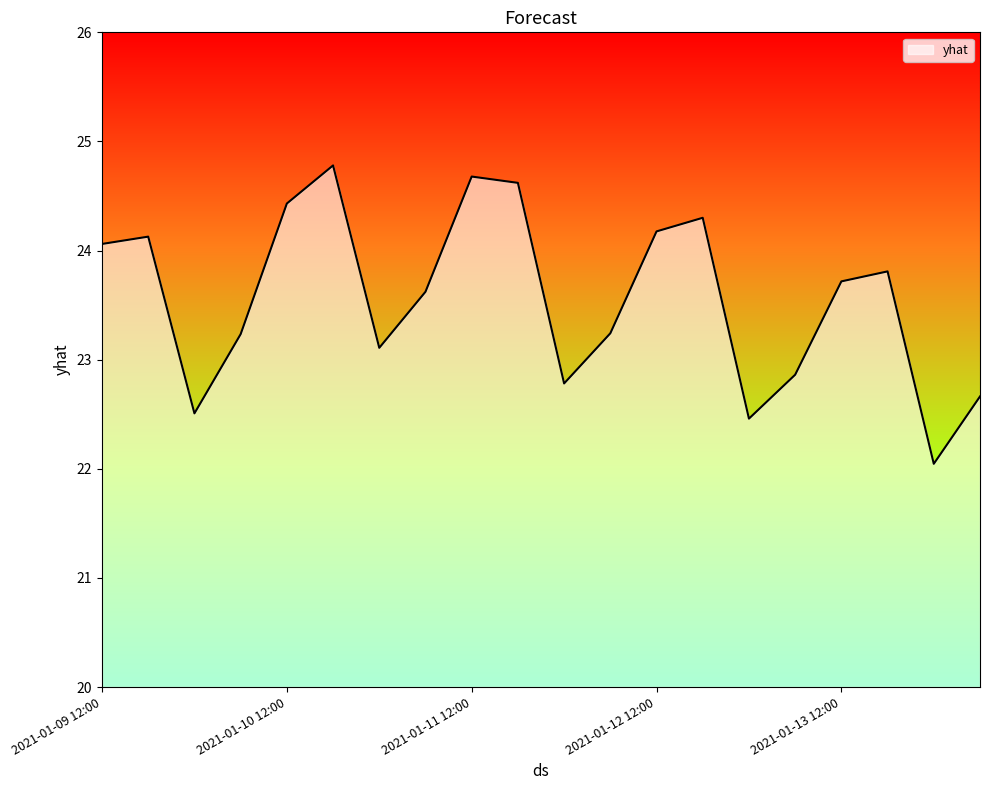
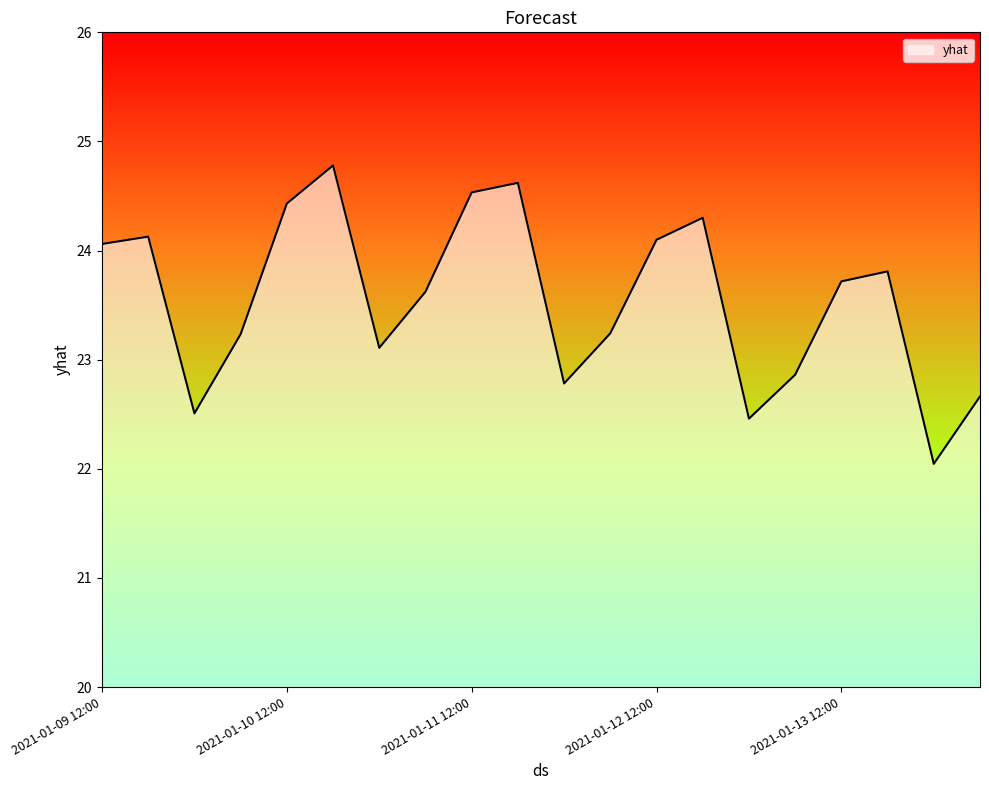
2021-01-11 12:00: 24.68 -> 24.53
2021-01-12 12:00: 24.18 -> 24.10
